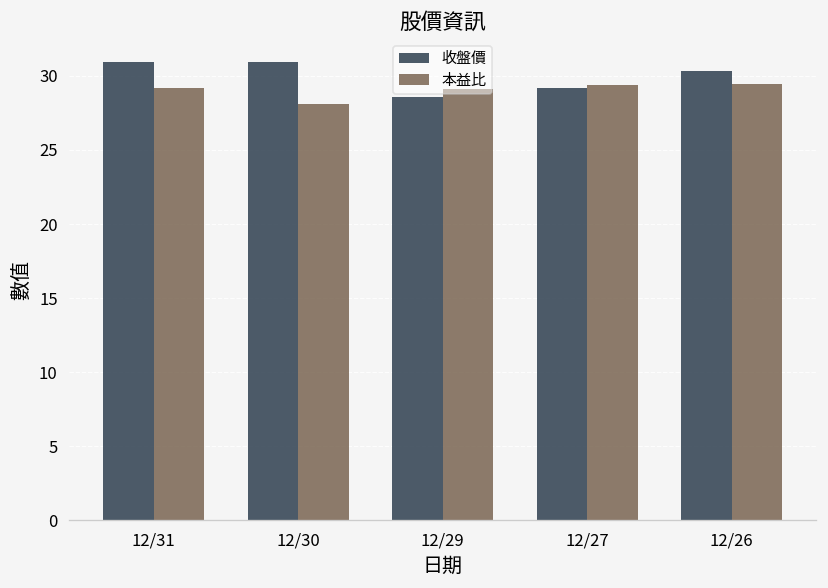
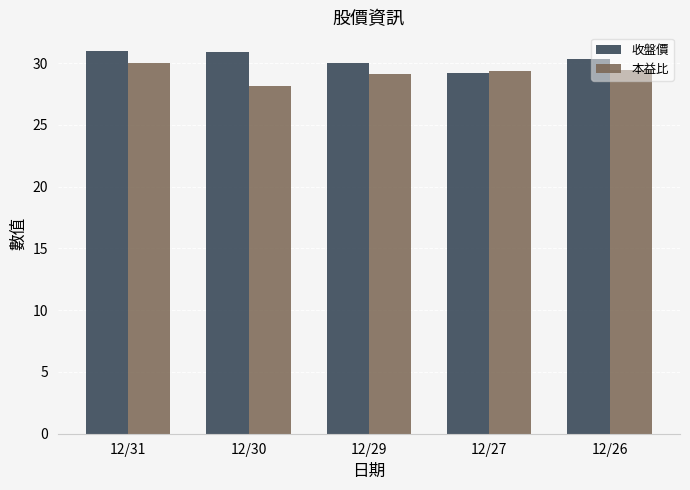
本益比, 12/31: 29.2 -> 30.1
收盤價, 12/29: 28.6 -> 30.0
